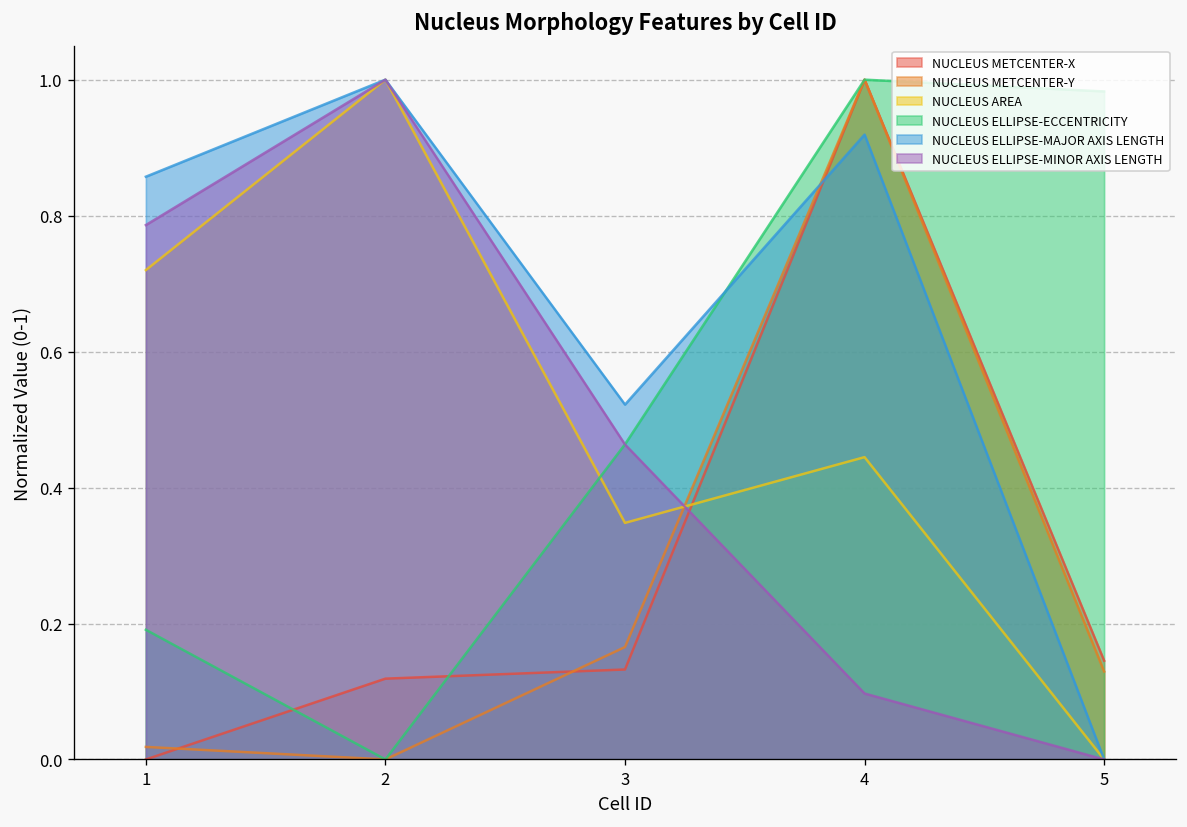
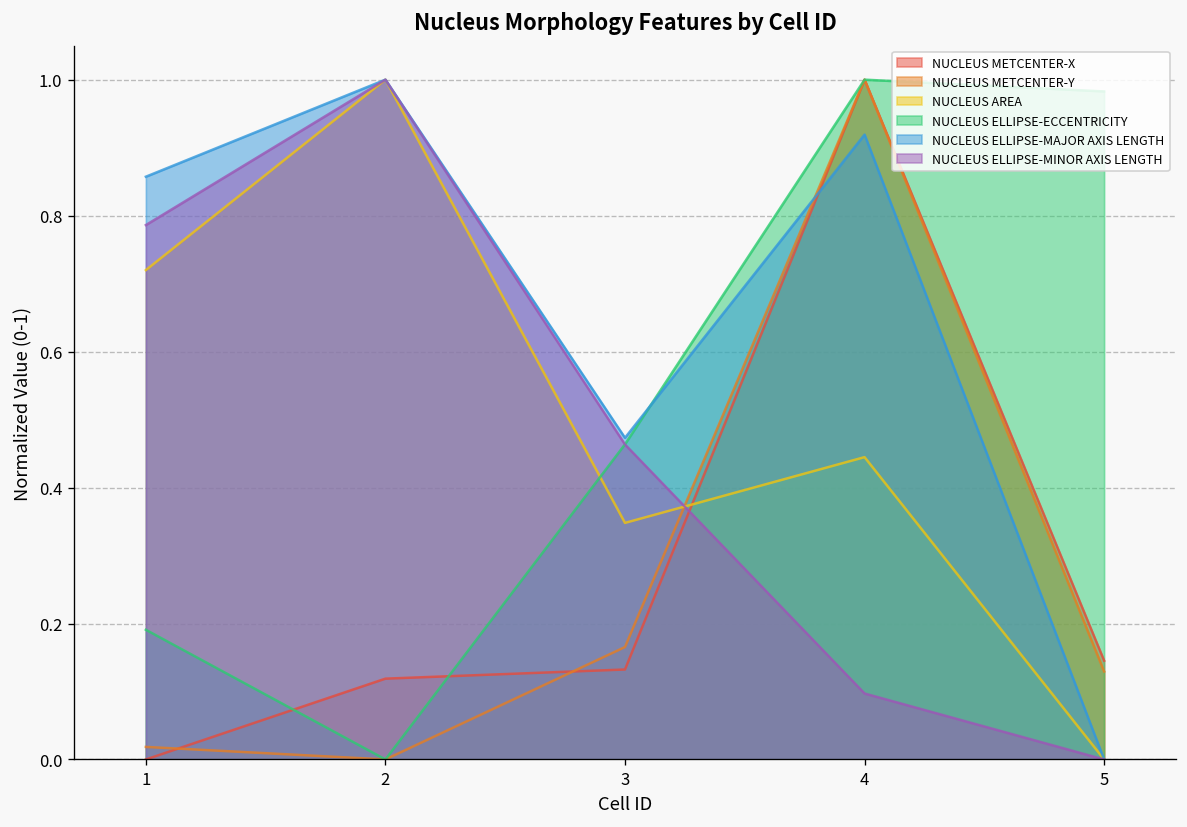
NUCLEUS ELLIPSE-MAJOR AXIS LENGTH, 3: 0.52 -> 0.47
